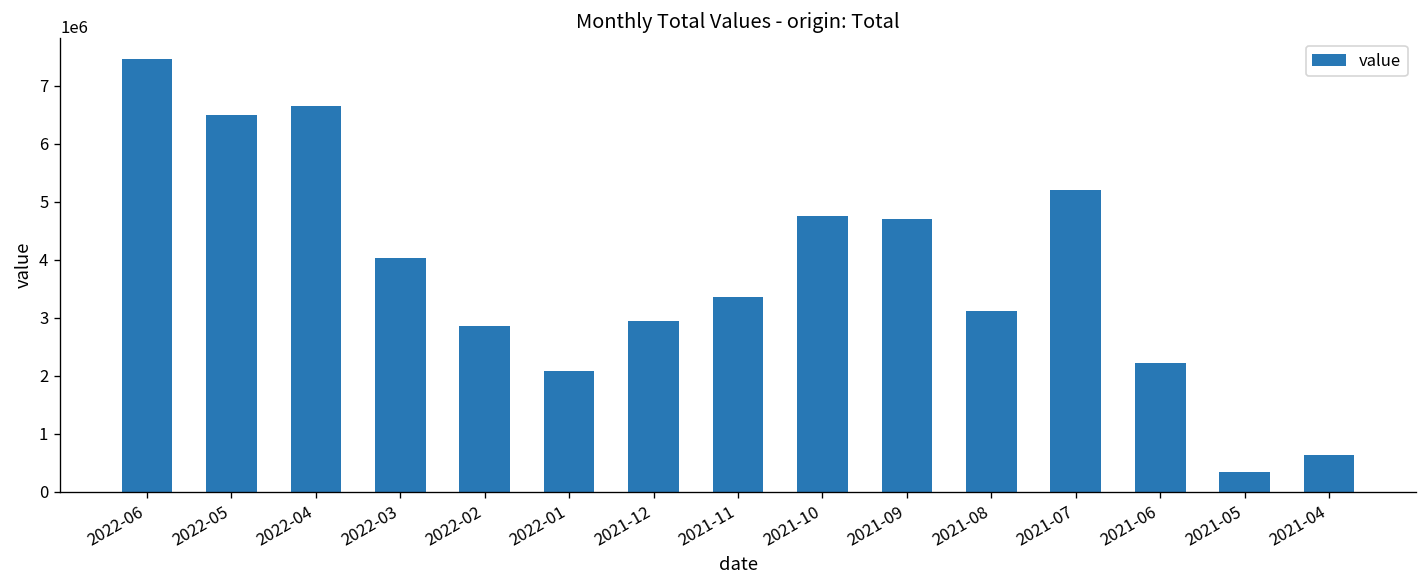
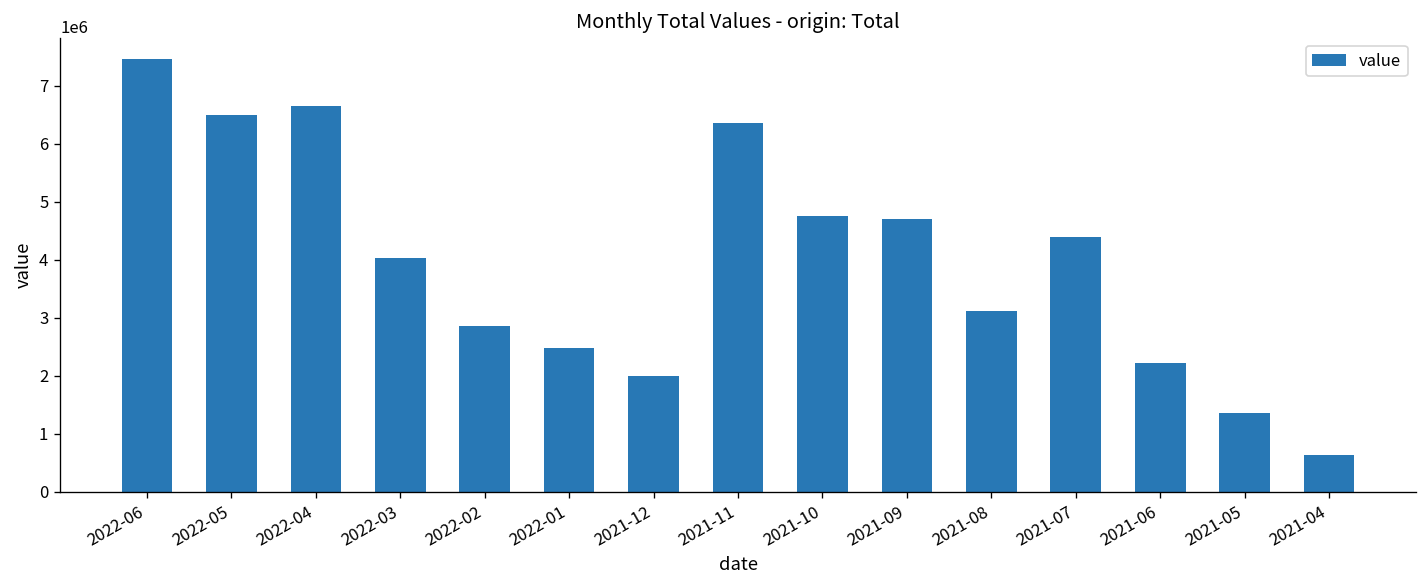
2022-01: 2100000 -> 2500000
2021-12: 2900000 -> 2000000
2021-11: 3400000 -> 6400000
2021-07: 5200000 -> 4400000
2021-05: 300000 -> 1400000
